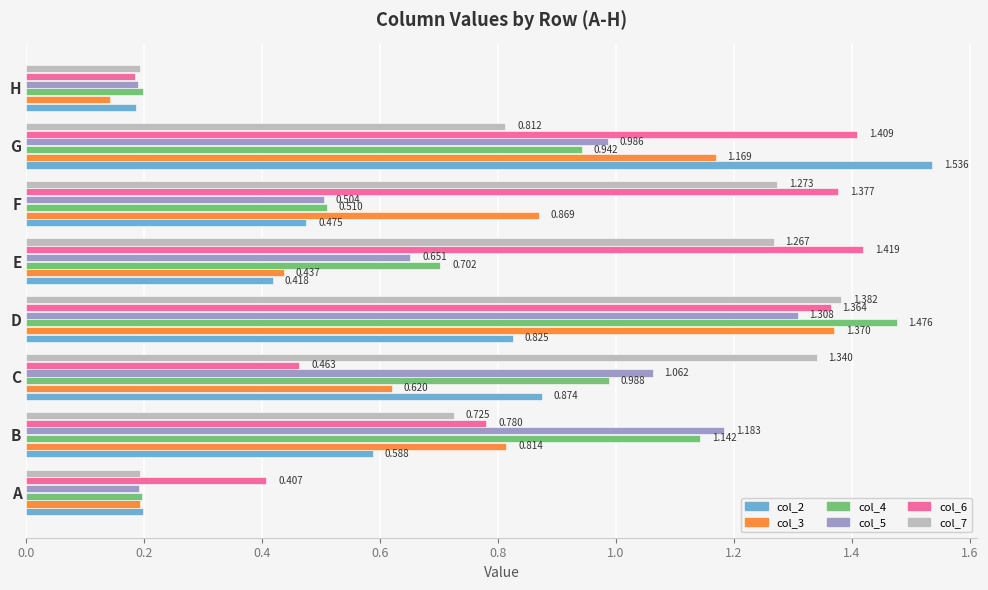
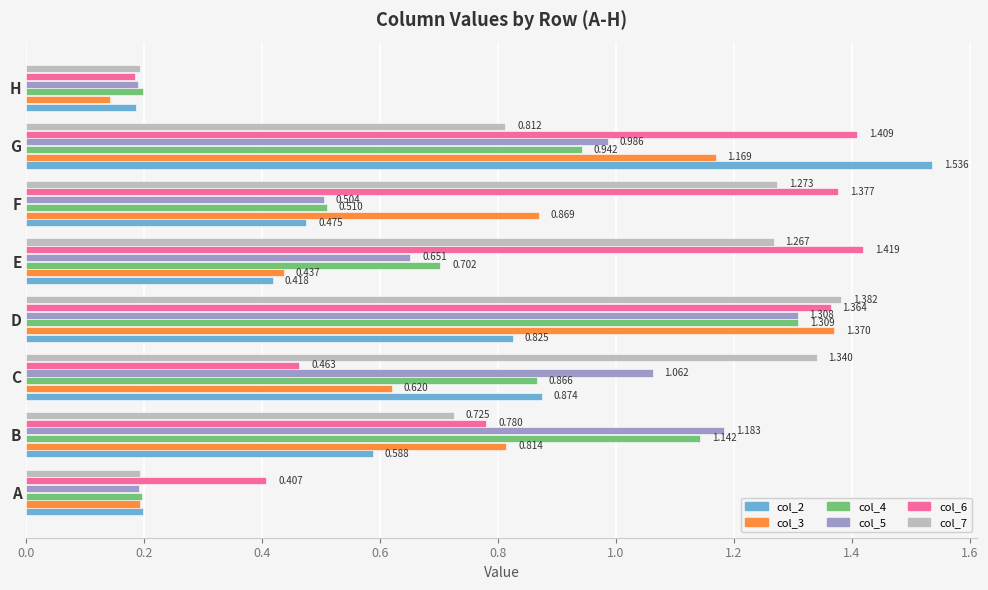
col_4, D: 1.476 -> 1.309
col_4, C: 0.988 -> 0.866
